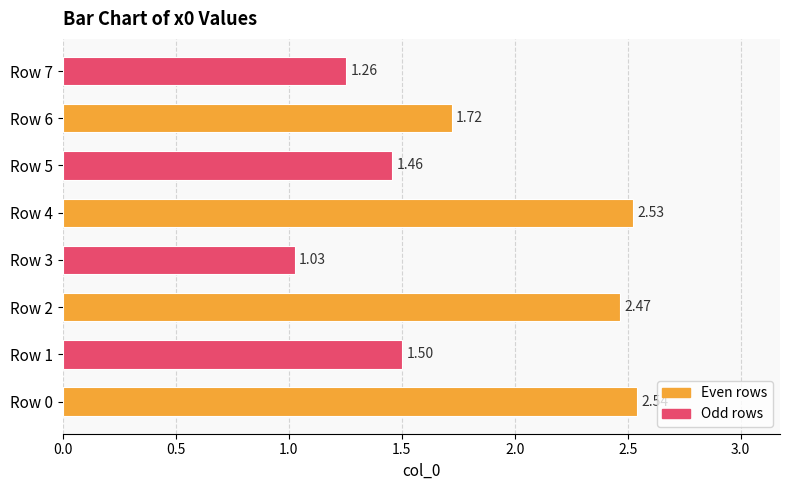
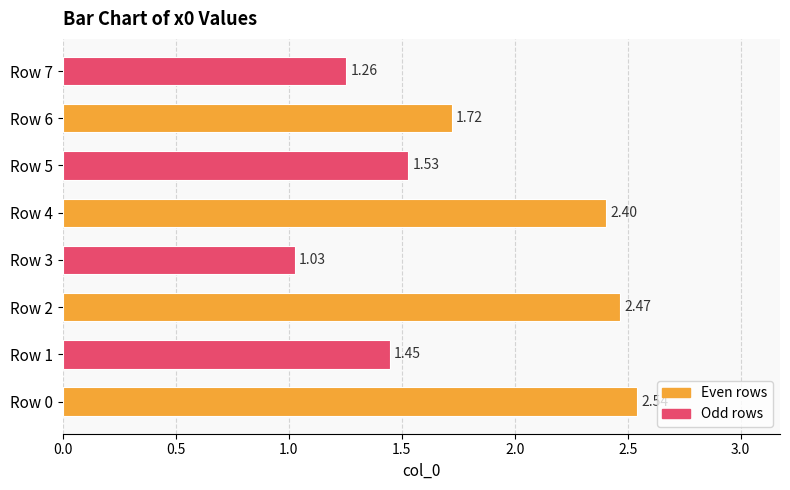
Row 5: 1.46 -> 1.53
Row 4: 2.53 -> 2.40
Row 1: 1.50 -> 1.45
